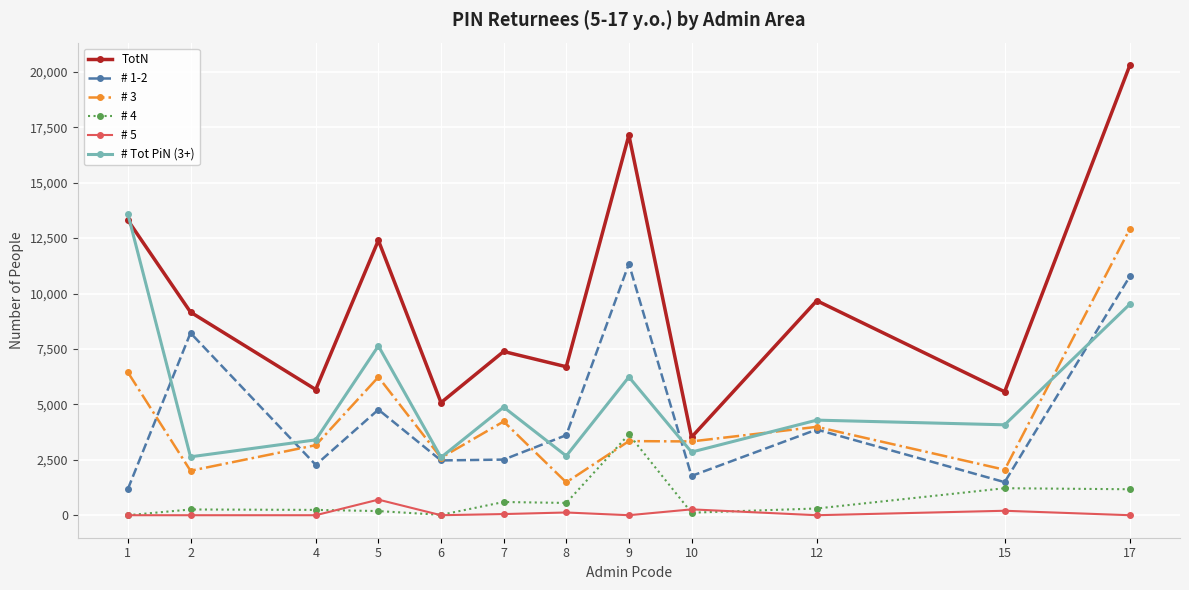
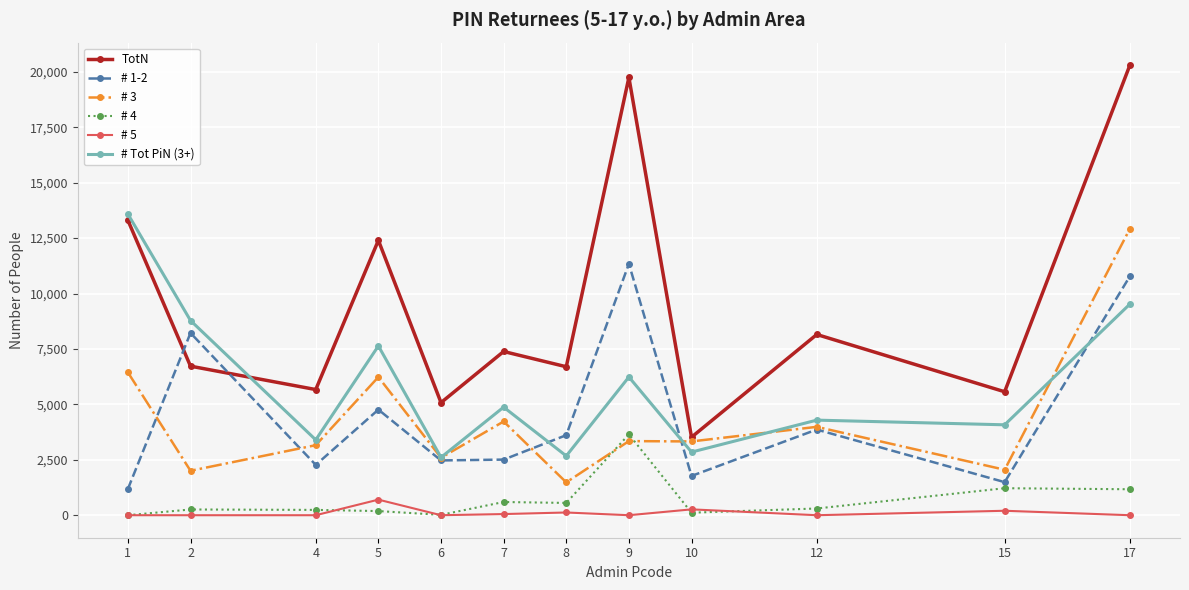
TotN, 2: 9,200 -> 6,700
# Tot PiN (3+), 2: 2,600 -> 8,800
TotN, 9: 17,100 -> 19,700
TotN, 12: 9,700 -> 8,200
